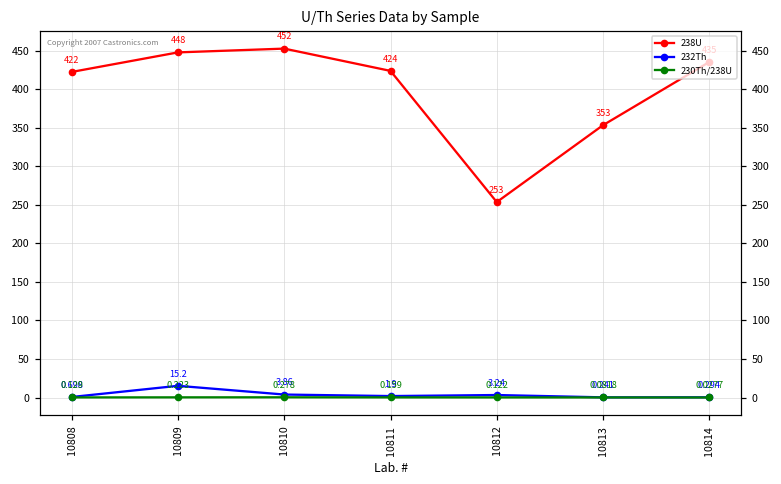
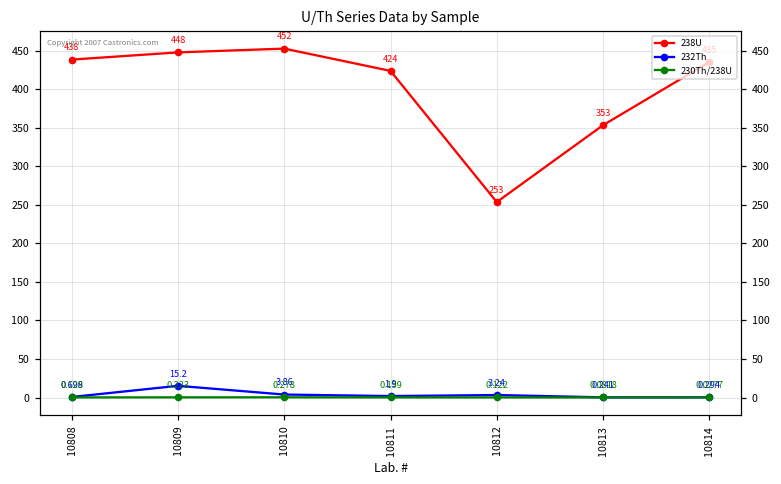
238U, 10808: 422 -> 438
